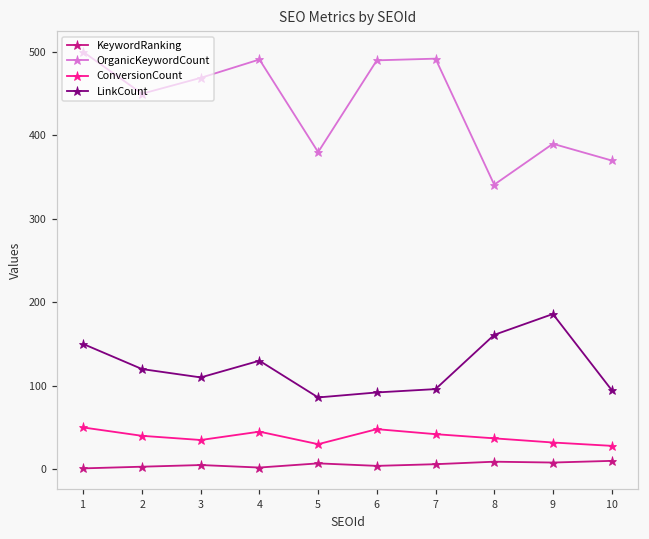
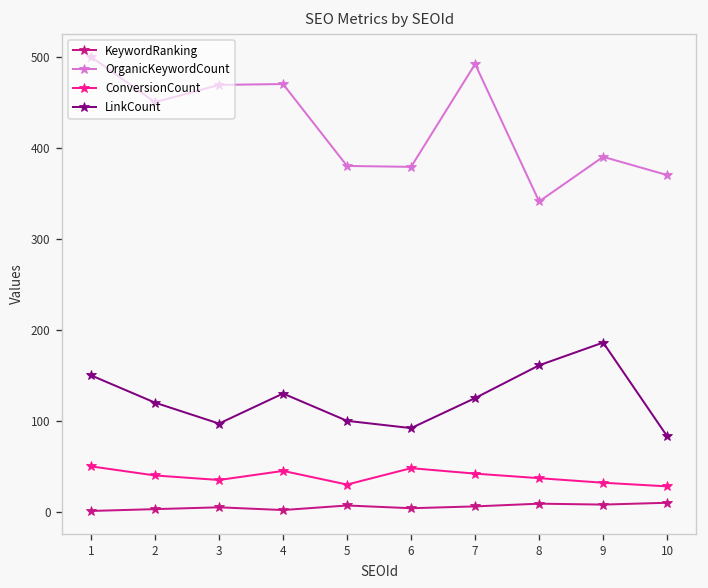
LinkCount, 3: 110 -> 100
OrganicKeywordCount, 4: 490 -> 470
LinkCount, 5: 90 -> 100
OrganicKeywordCount, 6: 490 -> 380
LinkCount, 7: 100 -> 130
LinkCount, 10: 100 -> 80
